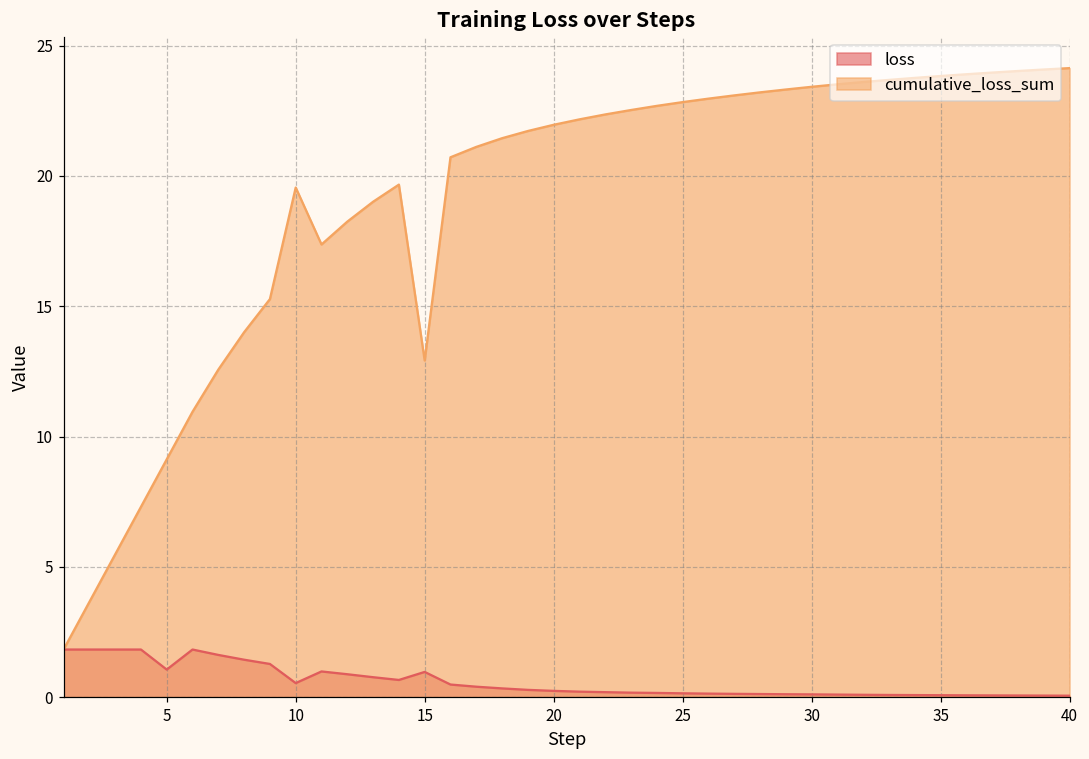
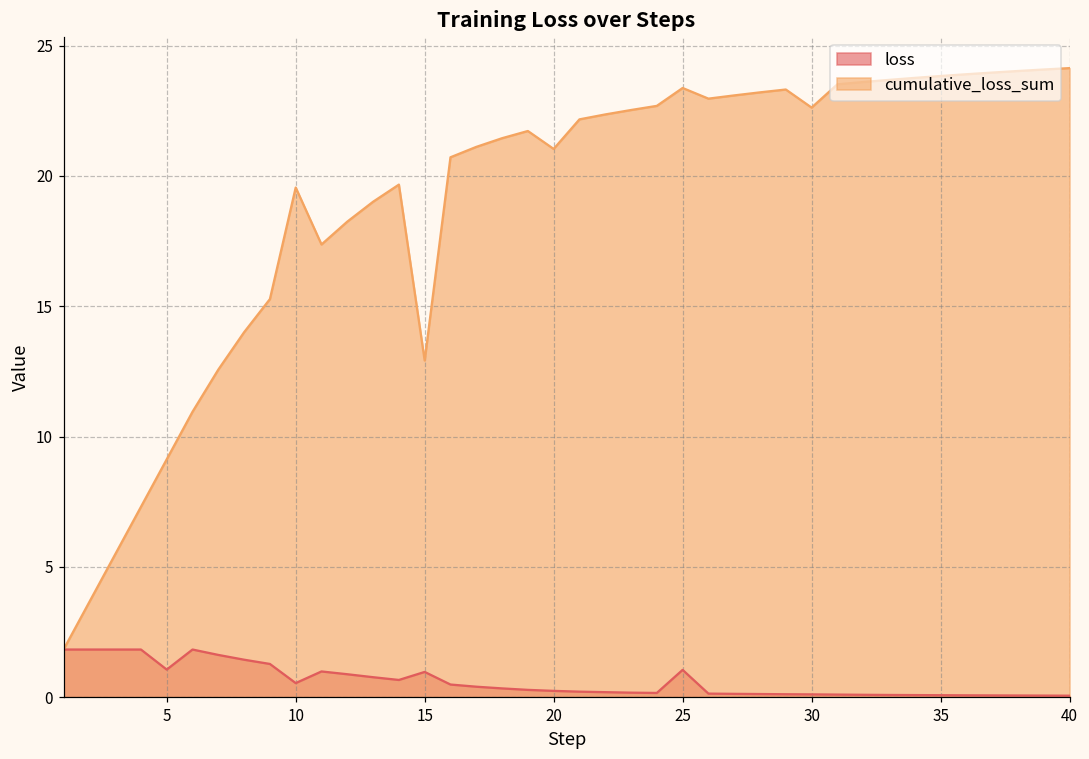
cumulative_loss_sum, 20: 22.0 -> 21.0
loss, 25: 0.1 -> 1.0
cumulative_loss_sum, 25: 22.8 -> 23.4
cumulative_loss_sum, 30: 23.4 -> 22.6
